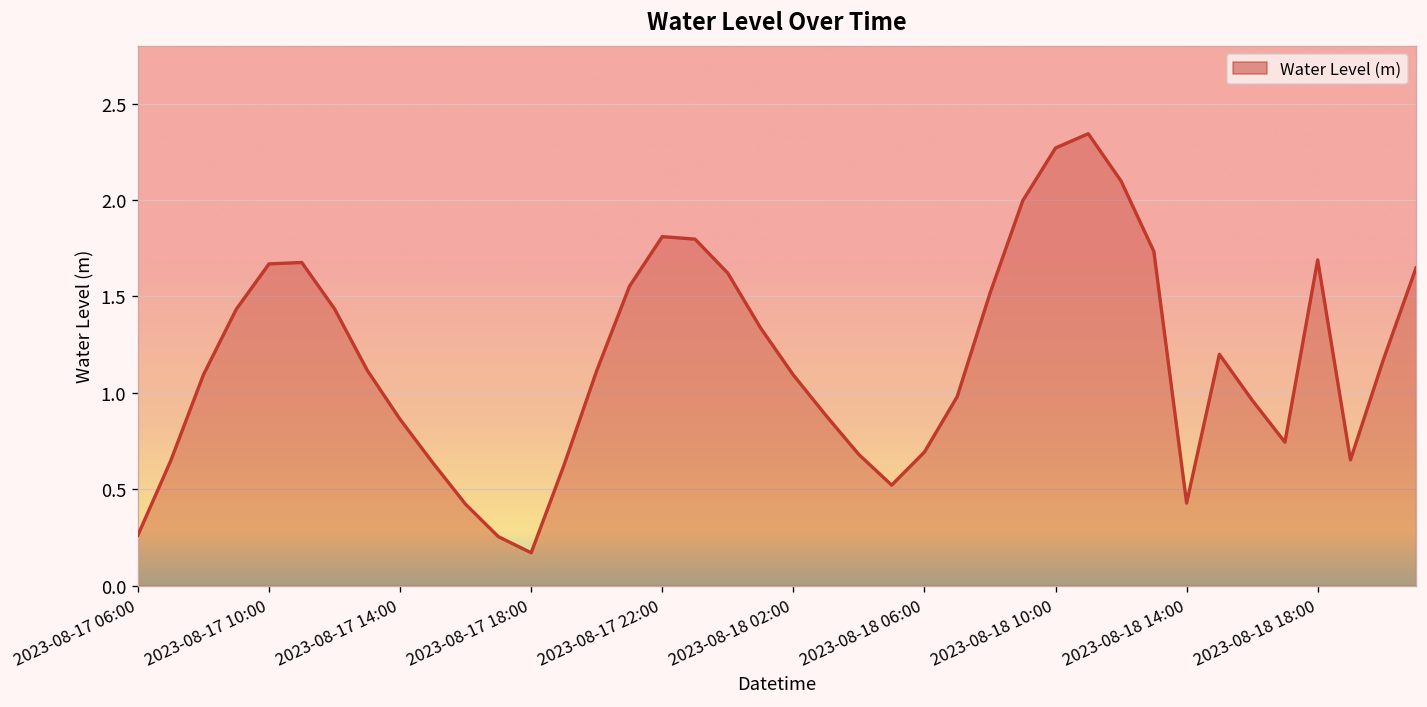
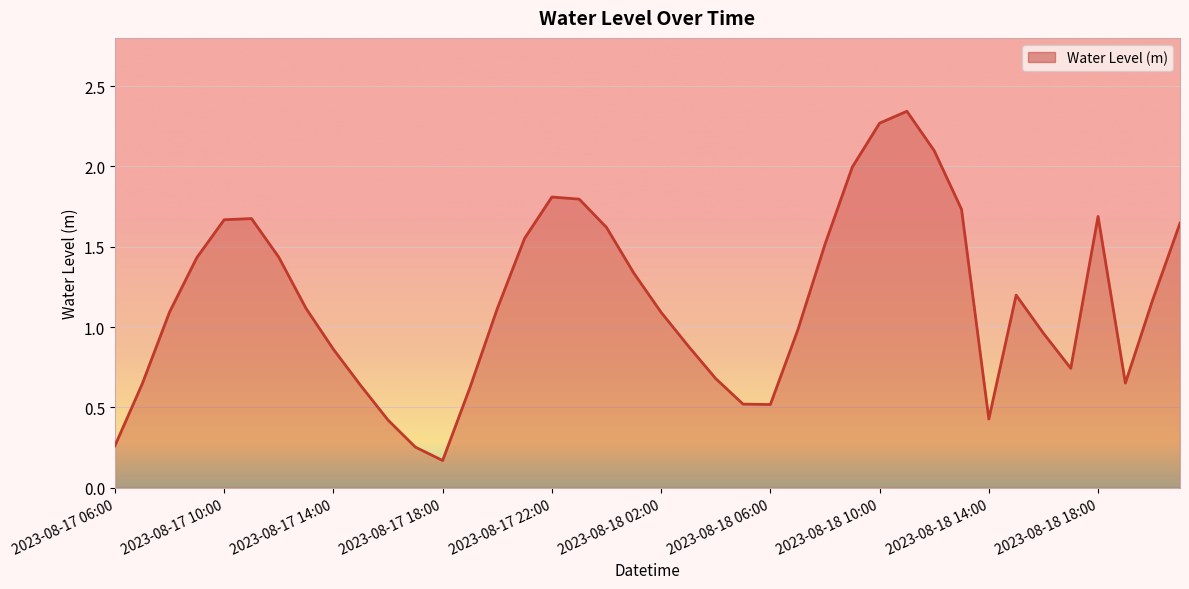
2023-08-18 06:00: 0.69 -> 0.52
